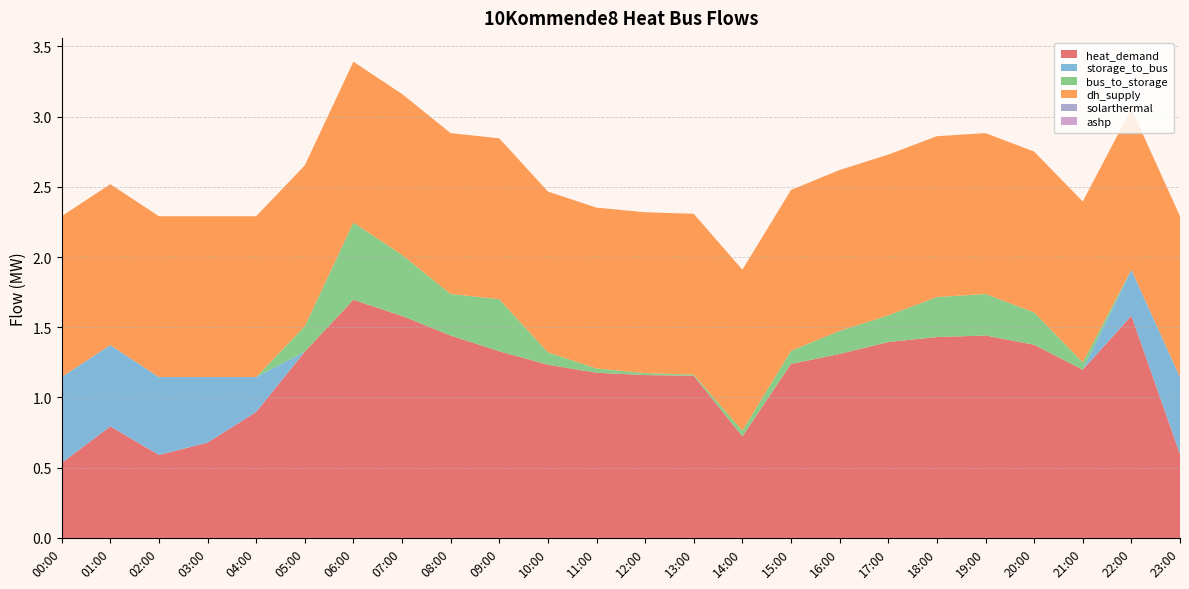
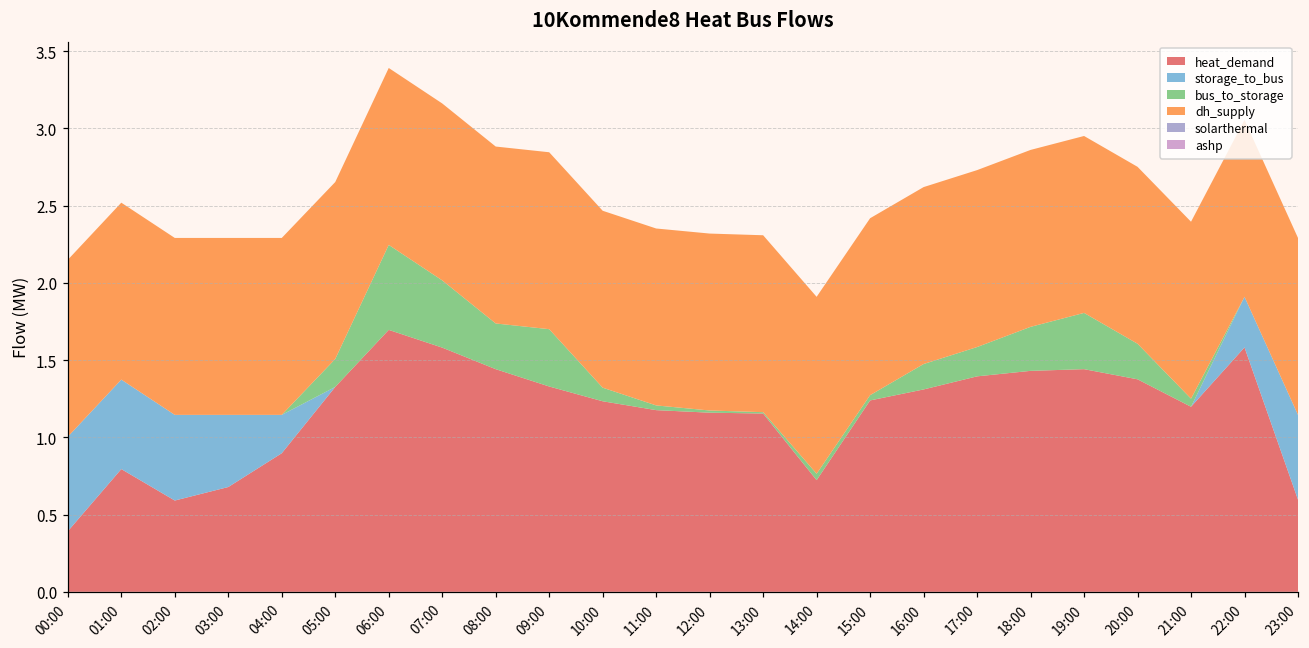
heat_demand, 00:00: 0.53 -> 0.39
bus_to_storage, 15:00: 0.09 -> 0.03
bus_to_storage, 19:00: 0.30 -> 0.36
